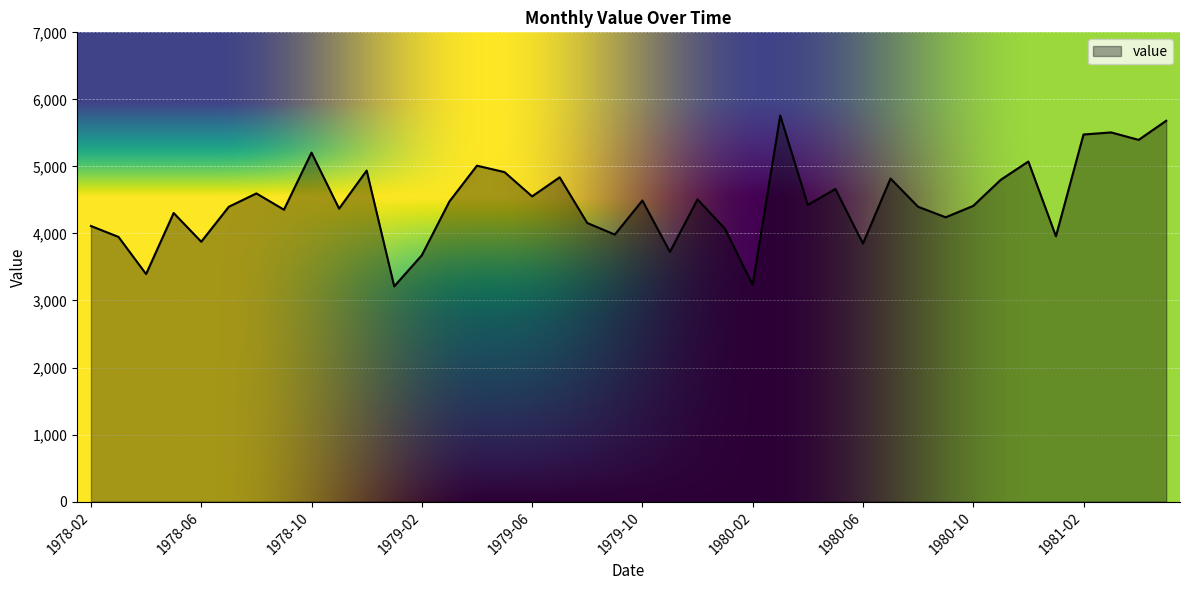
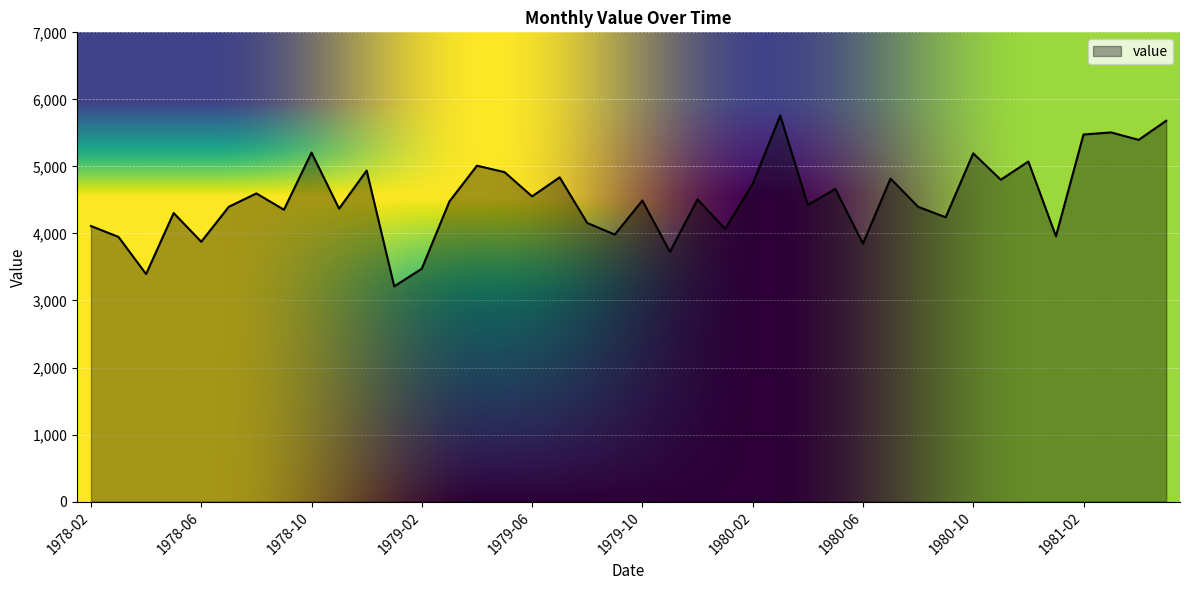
1979-02: 3,700 -> 3,500
1980-02: 3,200 -> 4,700
1980-10: 4,400 -> 5,200
